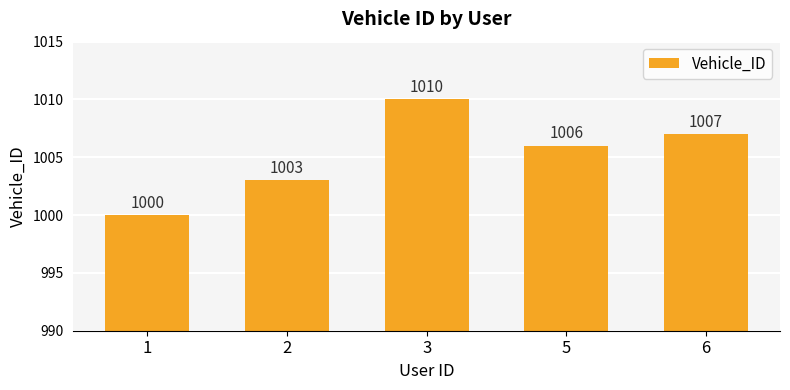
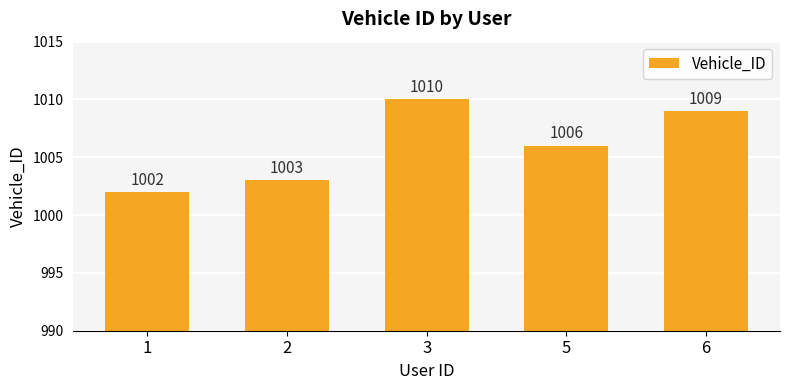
1: 1000 -> 1002
6: 1007 -> 1009
